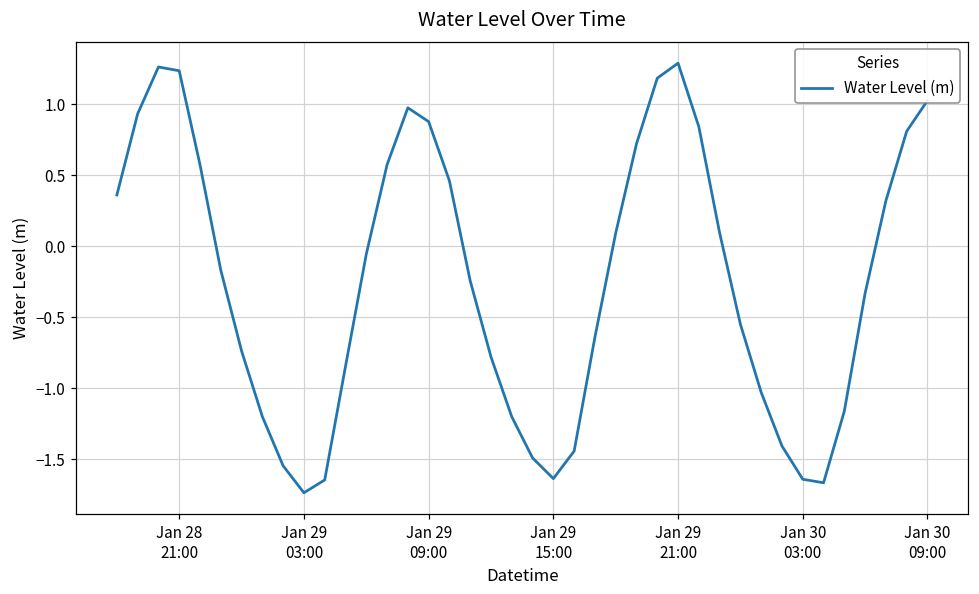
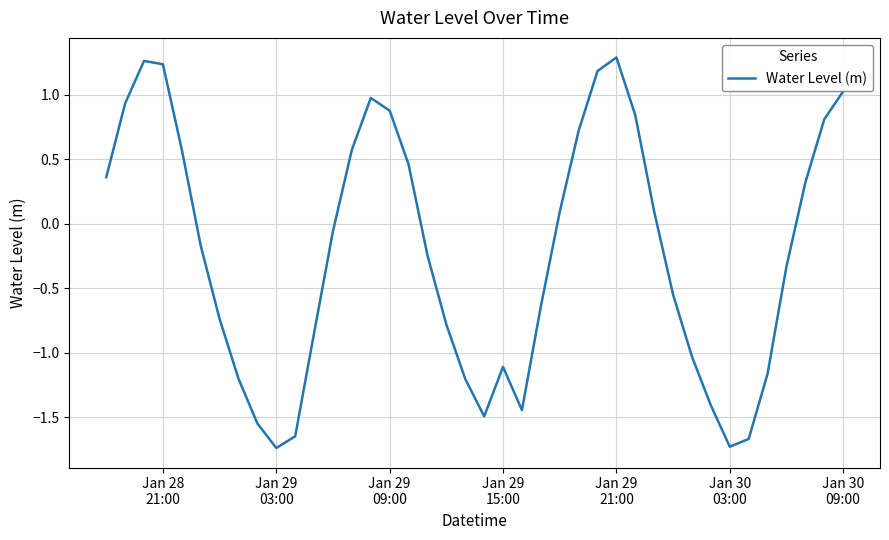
Jan 29 15:00: -1.64 -> -1.11
Jan 30 03:00: -1.64 -> -1.73
